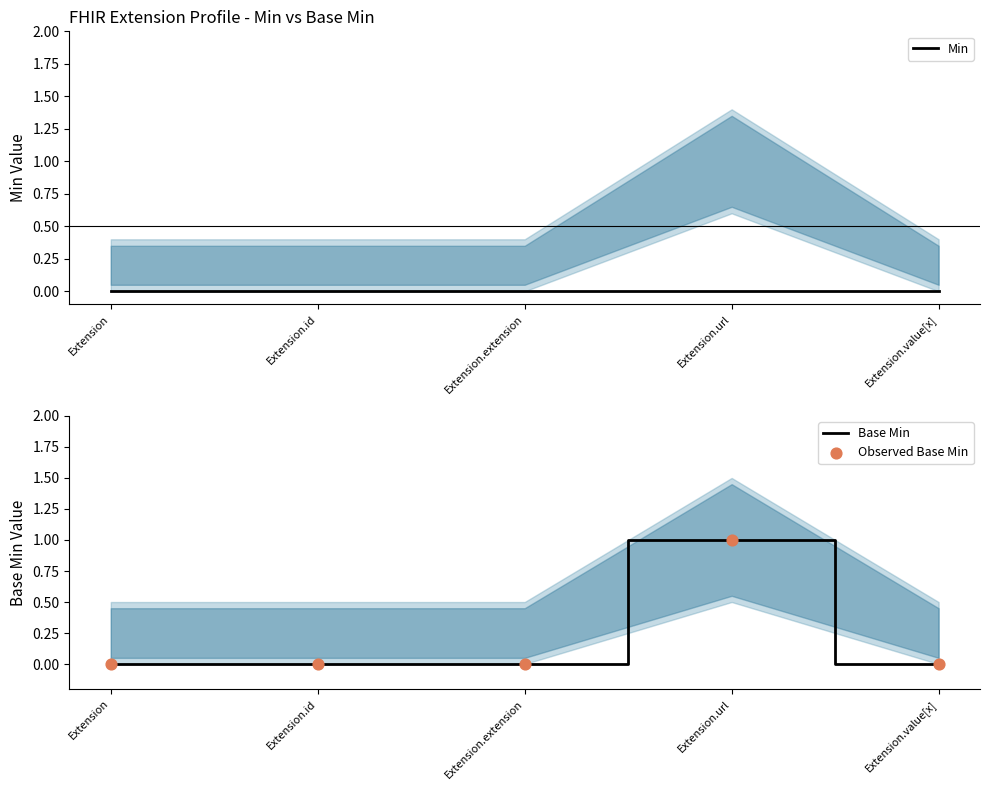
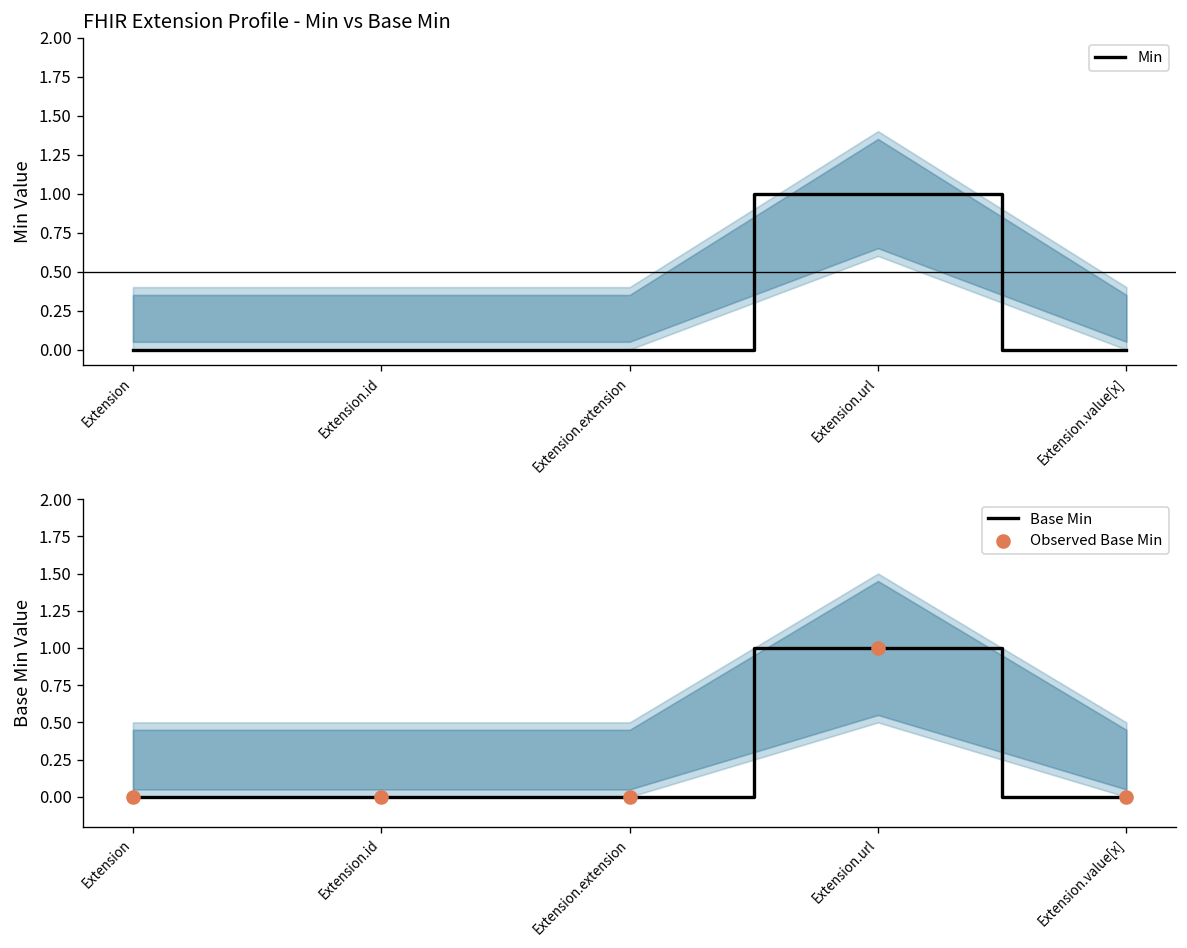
FHIR Extension Profile - Min vs Base Min, Min, Extension.url: 0 -> 1
